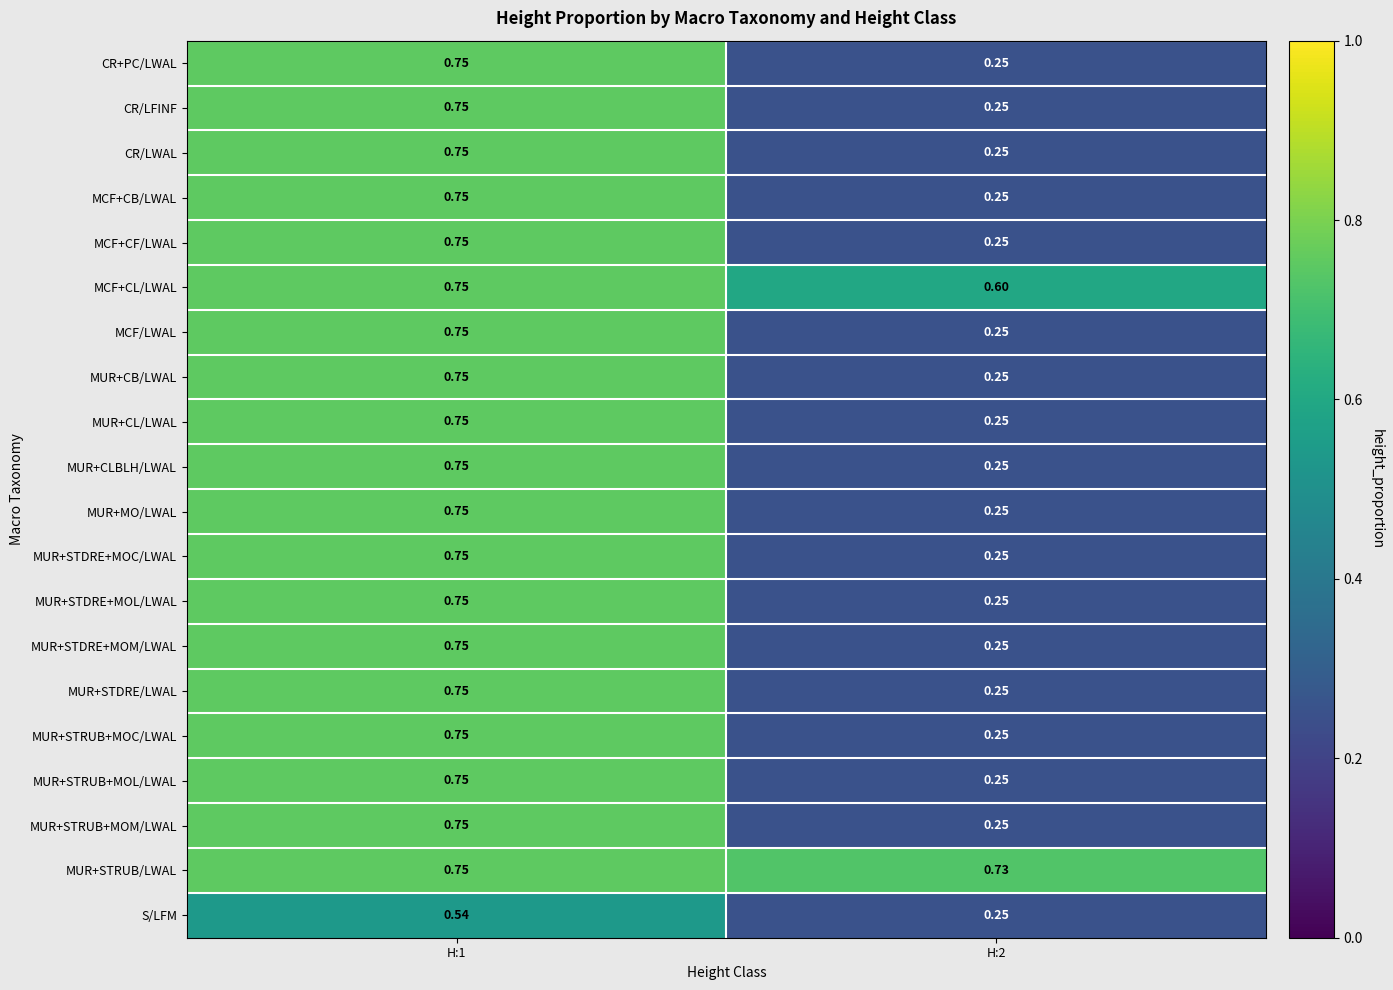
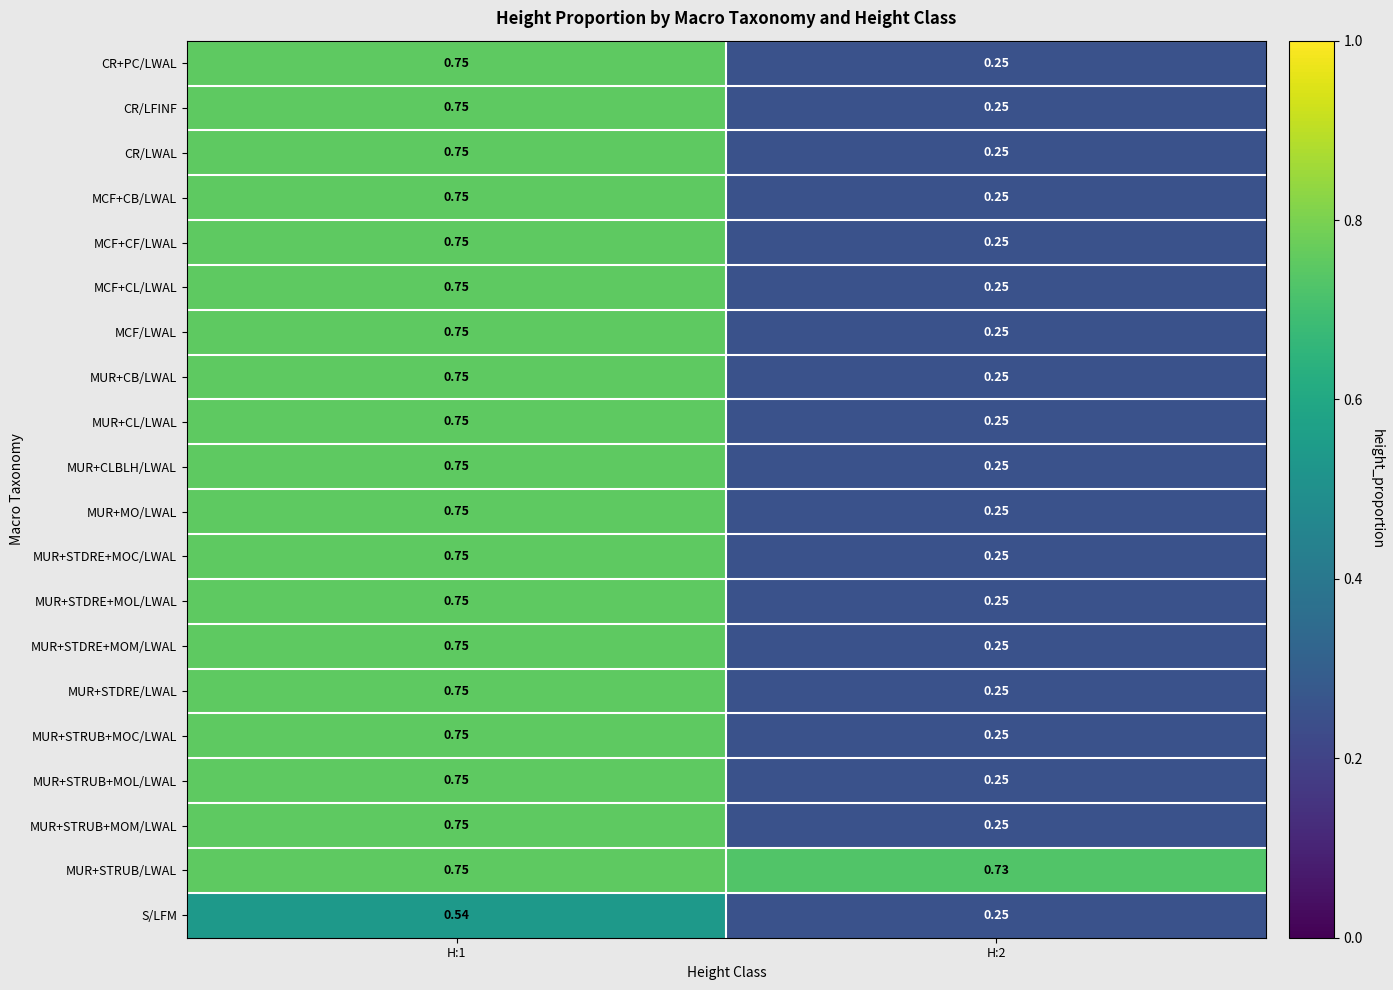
MCF+CL/LWAL, H:2: 0.60 -> 0.25
